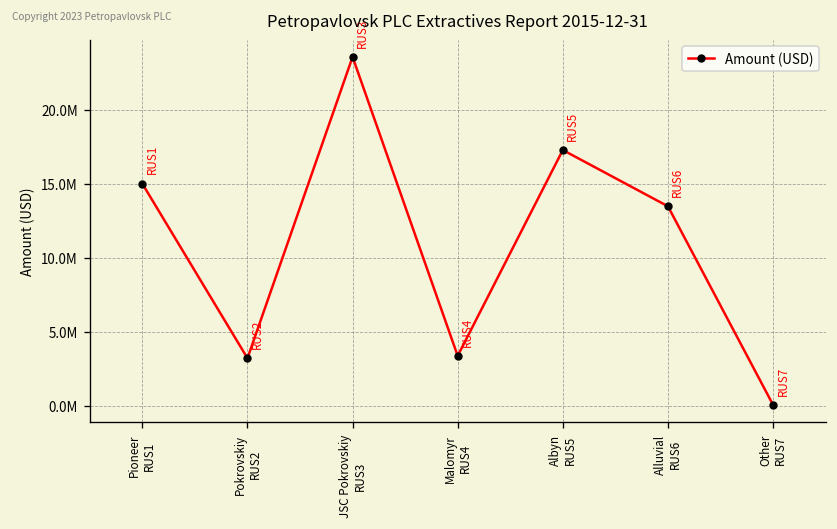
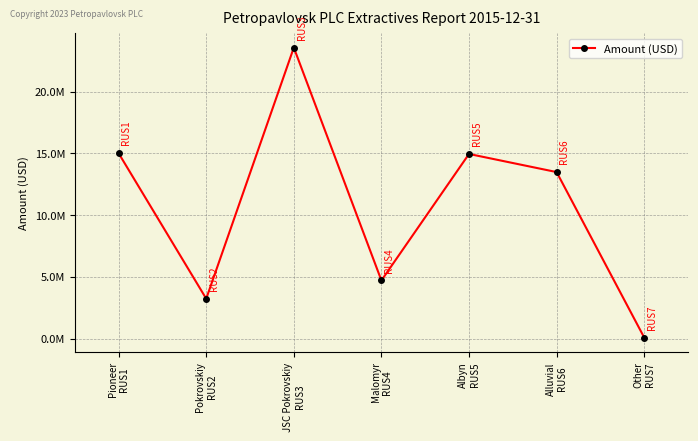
Malomyr RUS4: 3400000 -> 4700000
Albyn RUS5: 17300000 -> 14900000
